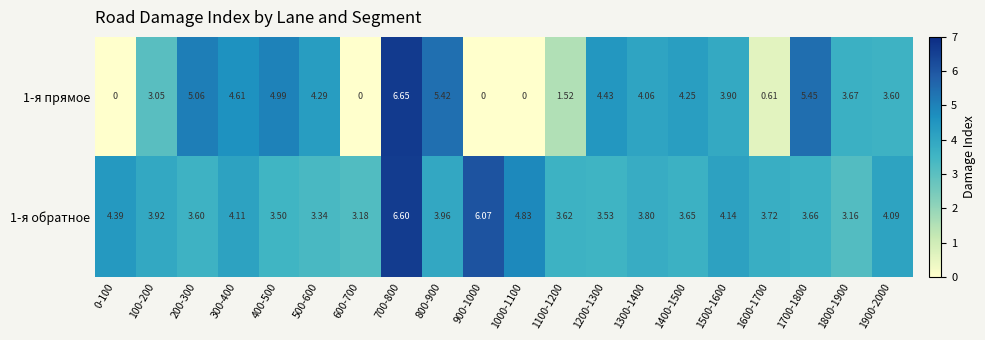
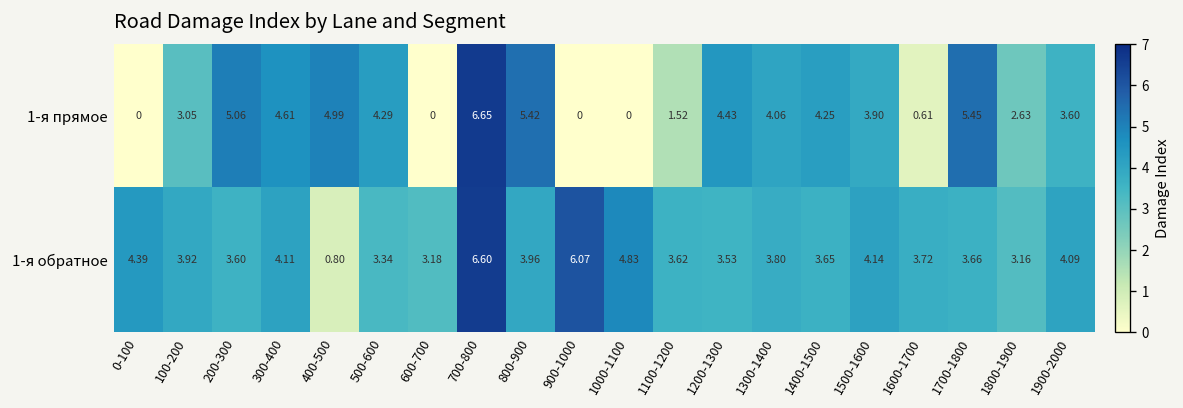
1-я прямое, 1800-1900: 3.67 -> 2.63
1-я обратное, 400-500: 3.50 -> 0.80
